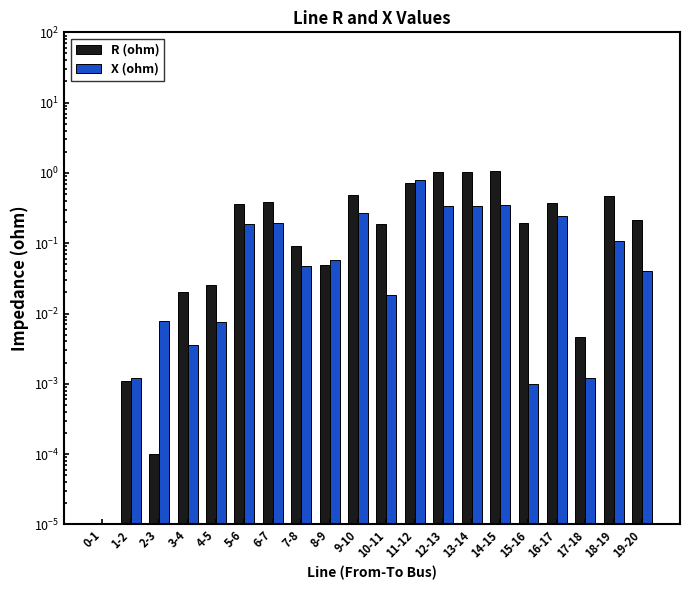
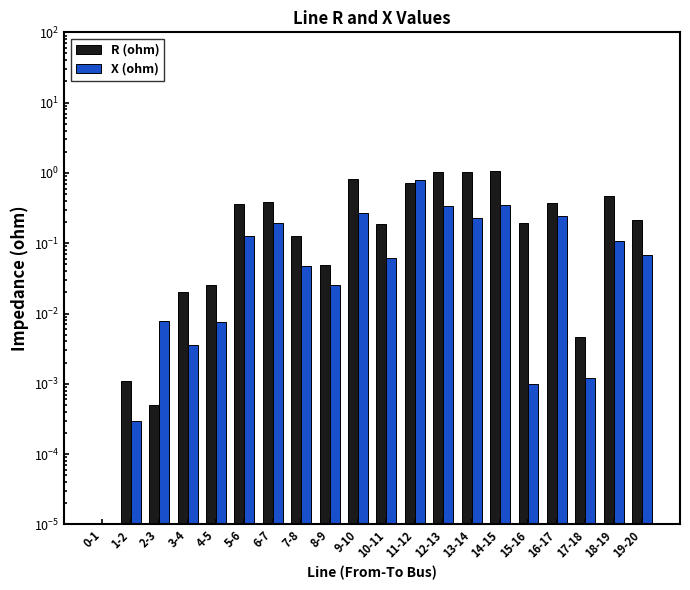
X (ohm), 1-2: 0.0012 -> 0.0003
R (ohm), 2-3: 0.0001 -> 0.0005
X (ohm), 5-6: 0.19 -> 0.12
R (ohm), 7-8: 0.09 -> 0.12
X (ohm), 8-9: 0.06 -> 0.025
R (ohm), 9-10: 0.5 -> 0.8
X (ohm), 10-11: 0.018 -> 0.06
X (ohm), 13-14: 0.3 -> 0.23
X (ohm), 19-20: 0.04 -> 0.07
